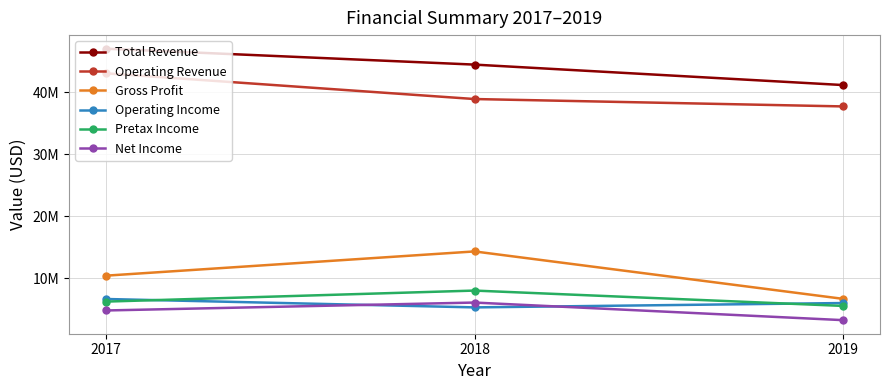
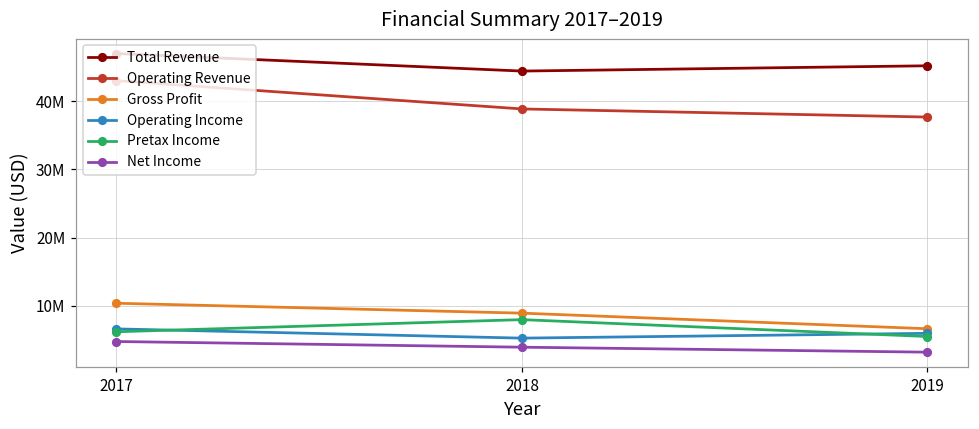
Gross Profit, 2018: 14000000 -> 9000000
Net Income, 2018: 6000000 -> 4000000
Total Revenue, 2019: 41000000 -> 45000000
